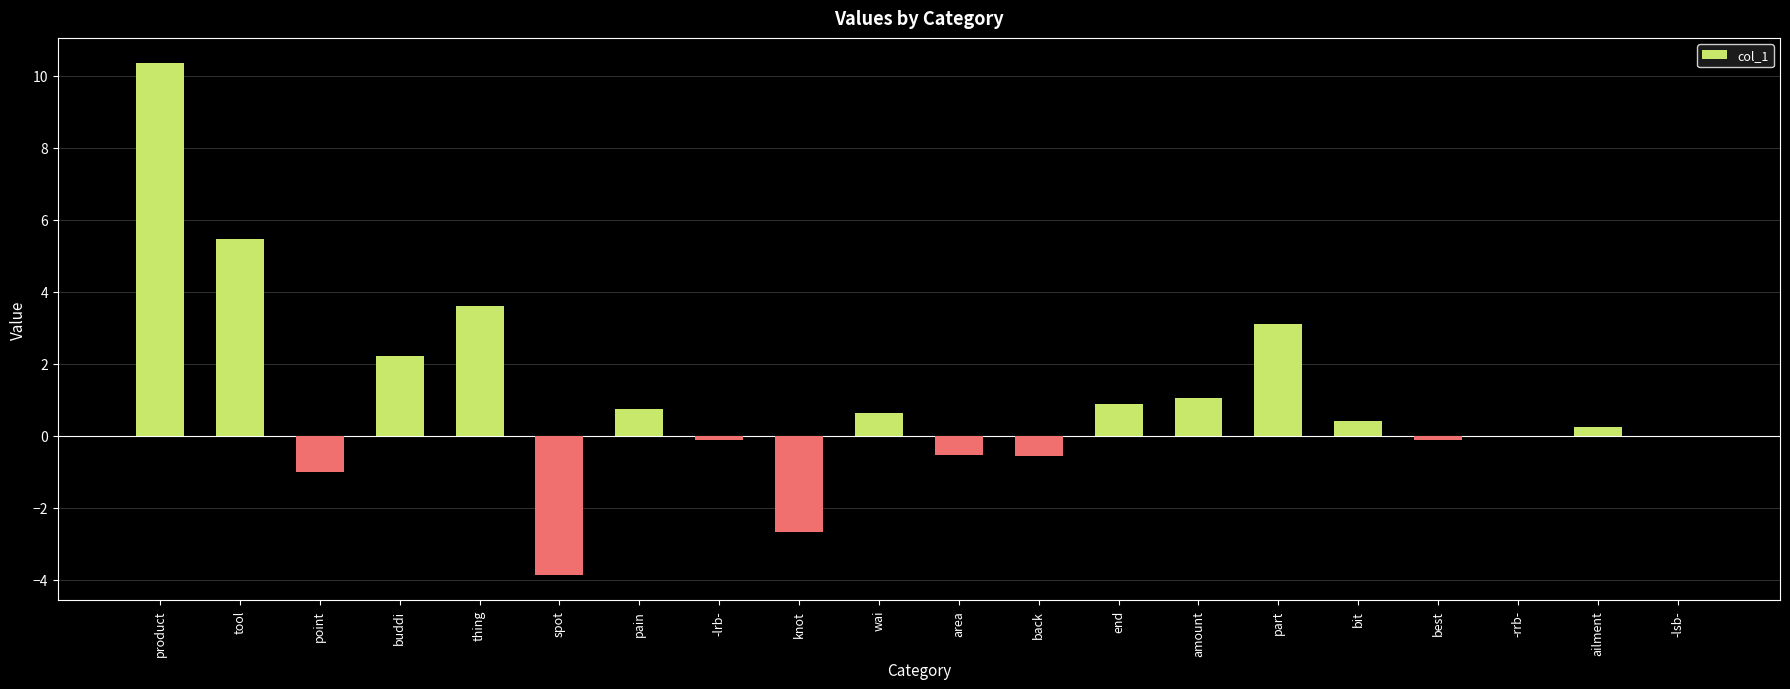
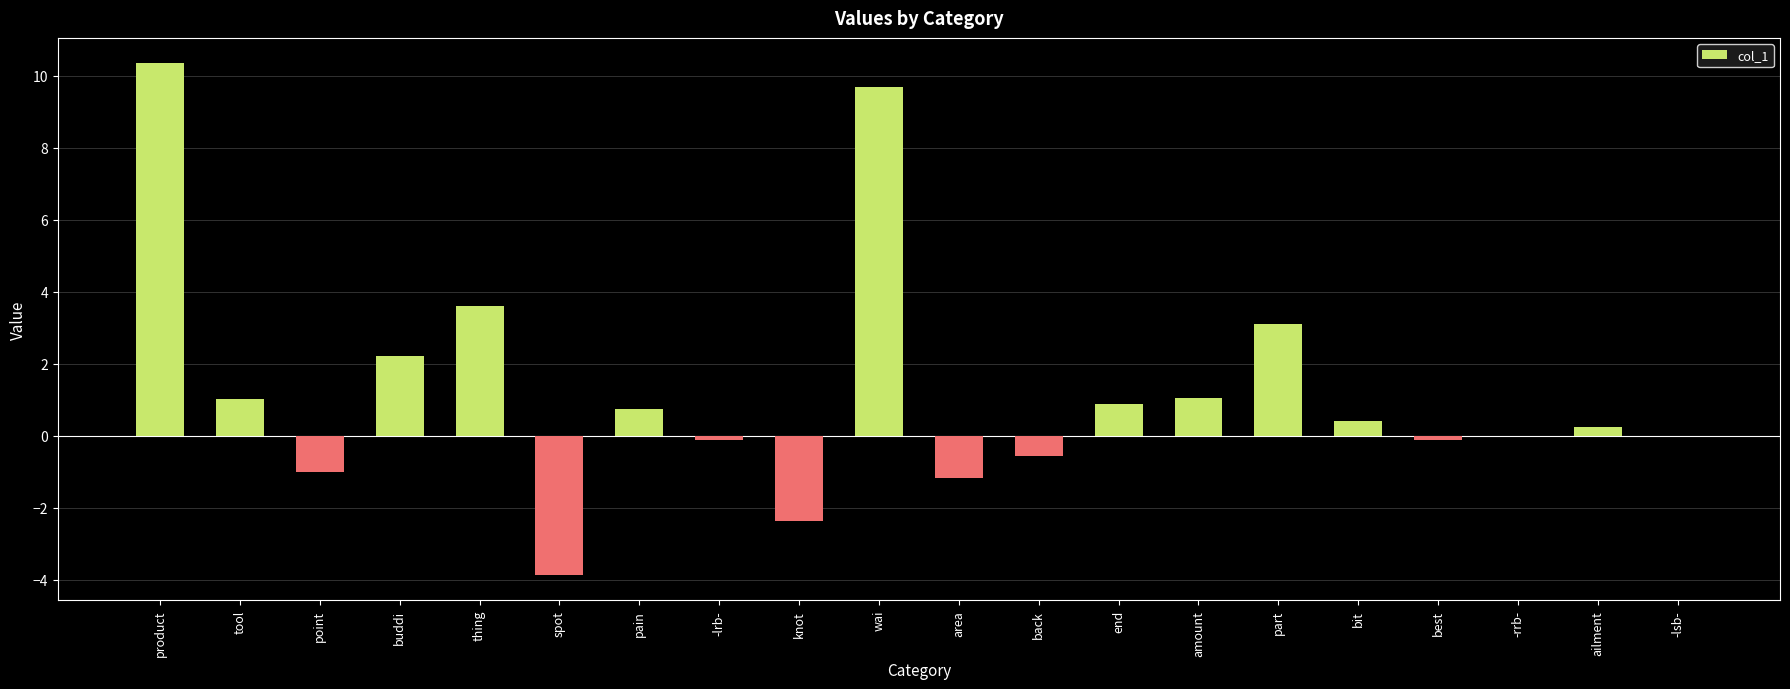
tool: 5.5 -> 1.0
knot: -2.7 -> -2.4
wai: 0.6 -> 9.7
area: -0.5 -> -1.2
